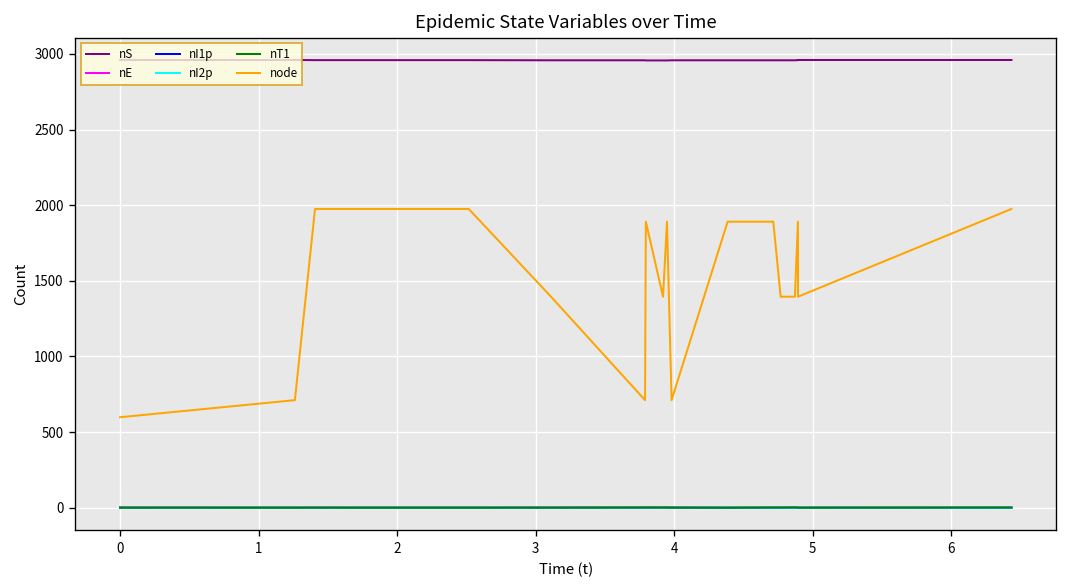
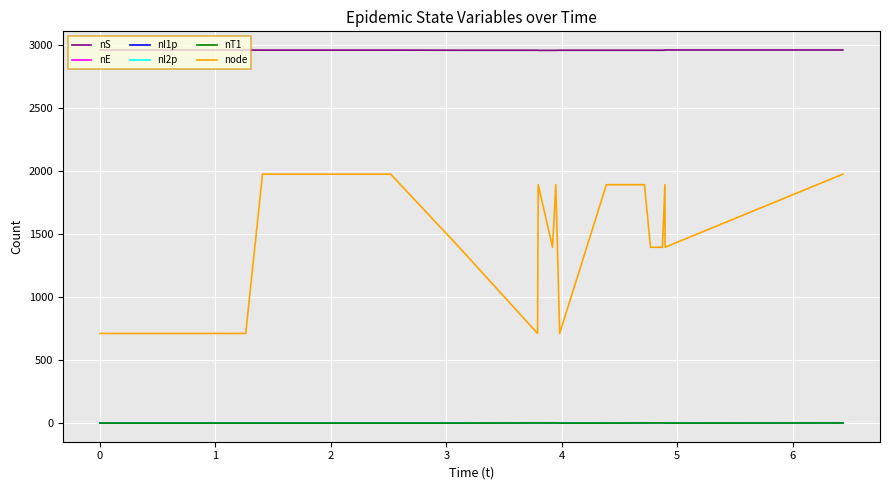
node, 0: 600 -> 710
